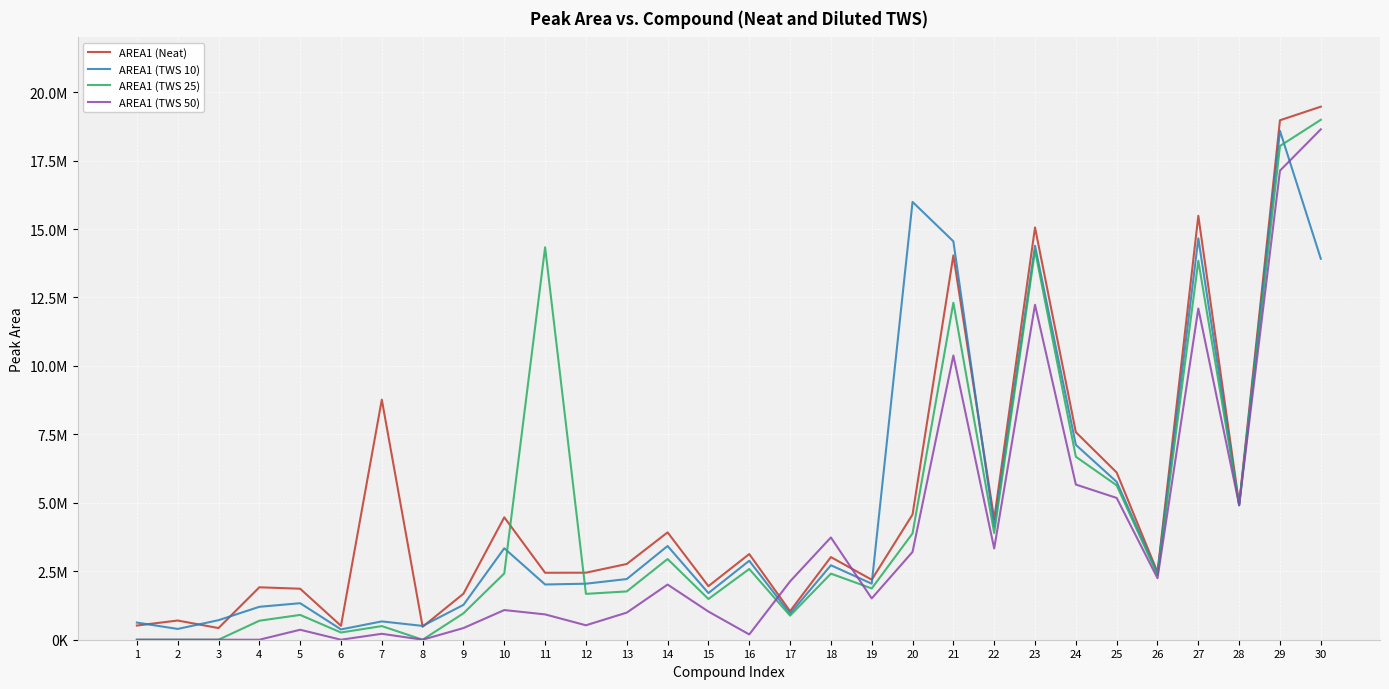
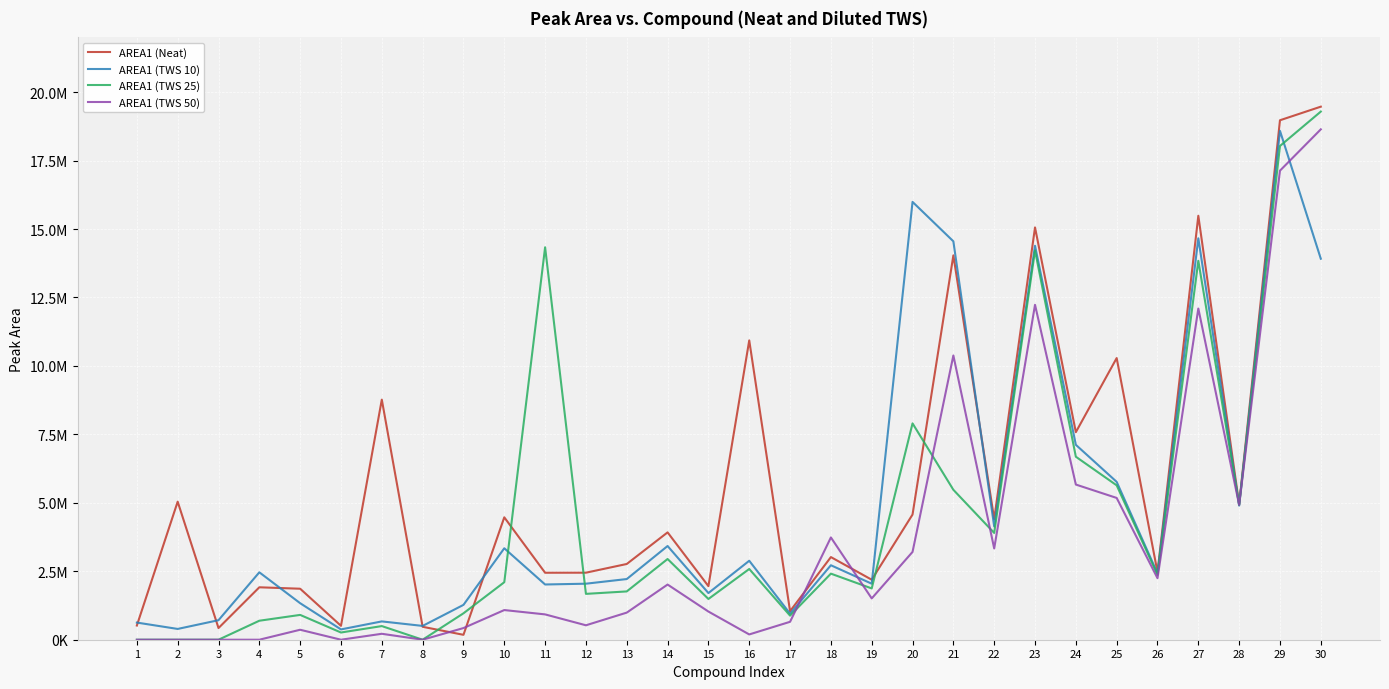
AREA1 (Neat), 2: 700000 -> 5000000
AREA1 (TWS 10), 4: 1200000 -> 2500000
AREA1 (Neat), 9: 1700000 -> 200000
AREA1 (TWS 25), 10: 2400000 -> 2100000
AREA1 (Neat), 16: 3100000 -> 10900000
AREA1 (TWS 50), 17: 2100000 -> 700000
AREA1 (TWS 25), 20: 3900000 -> 7900000
AREA1 (TWS 25), 21: 12300000 -> 5500000
AREA1 (Neat), 25: 6100000 -> 10300000
AREA1 (TWS 25), 30: 19000000 -> 19300000
